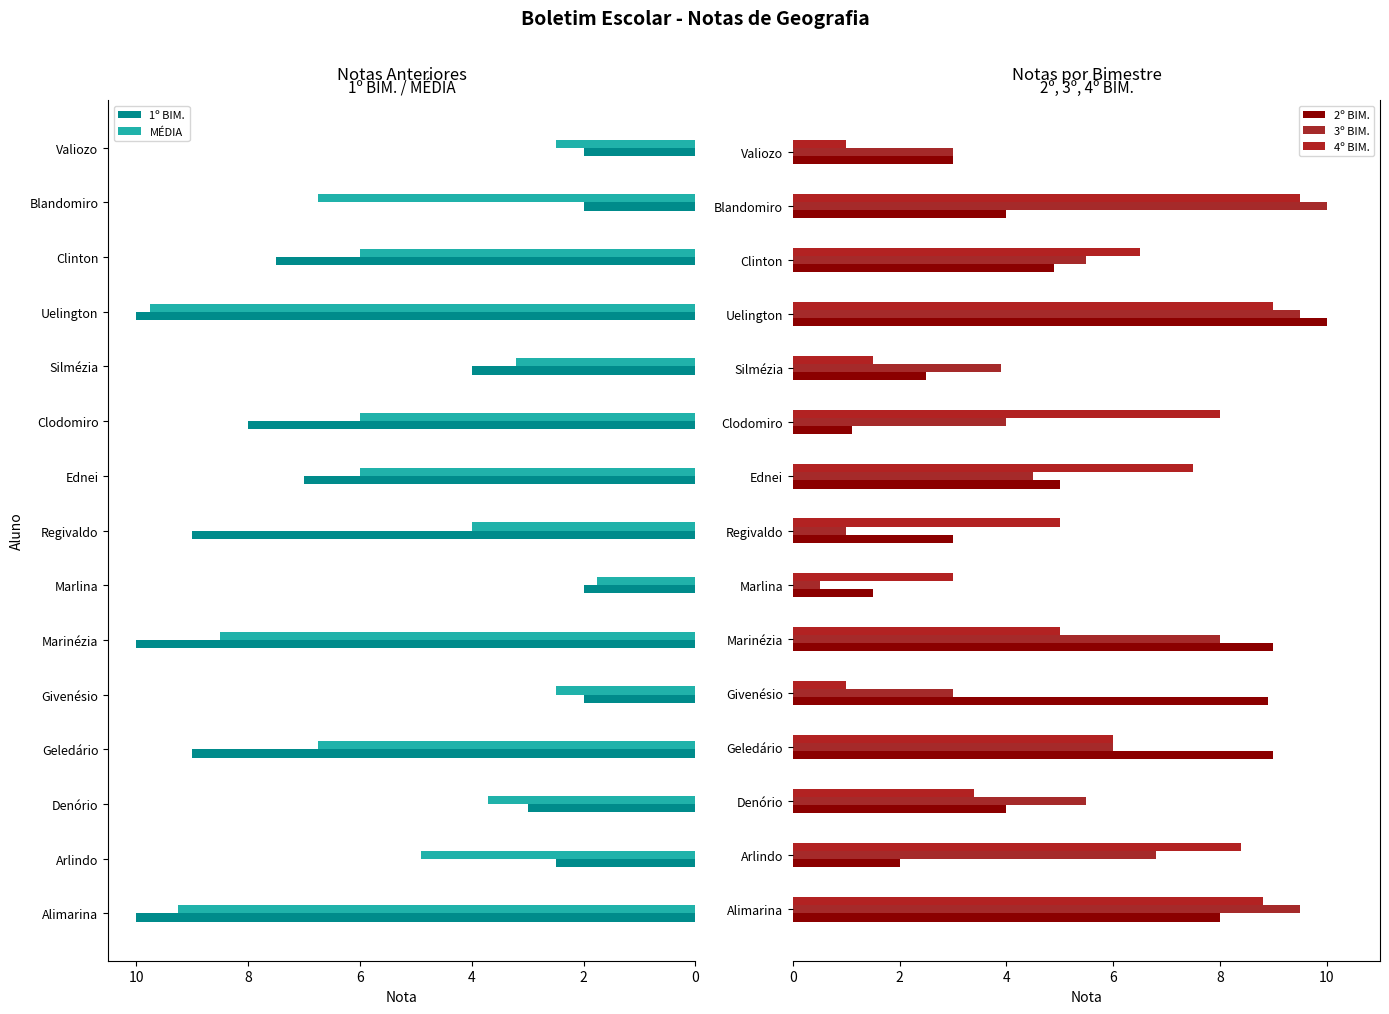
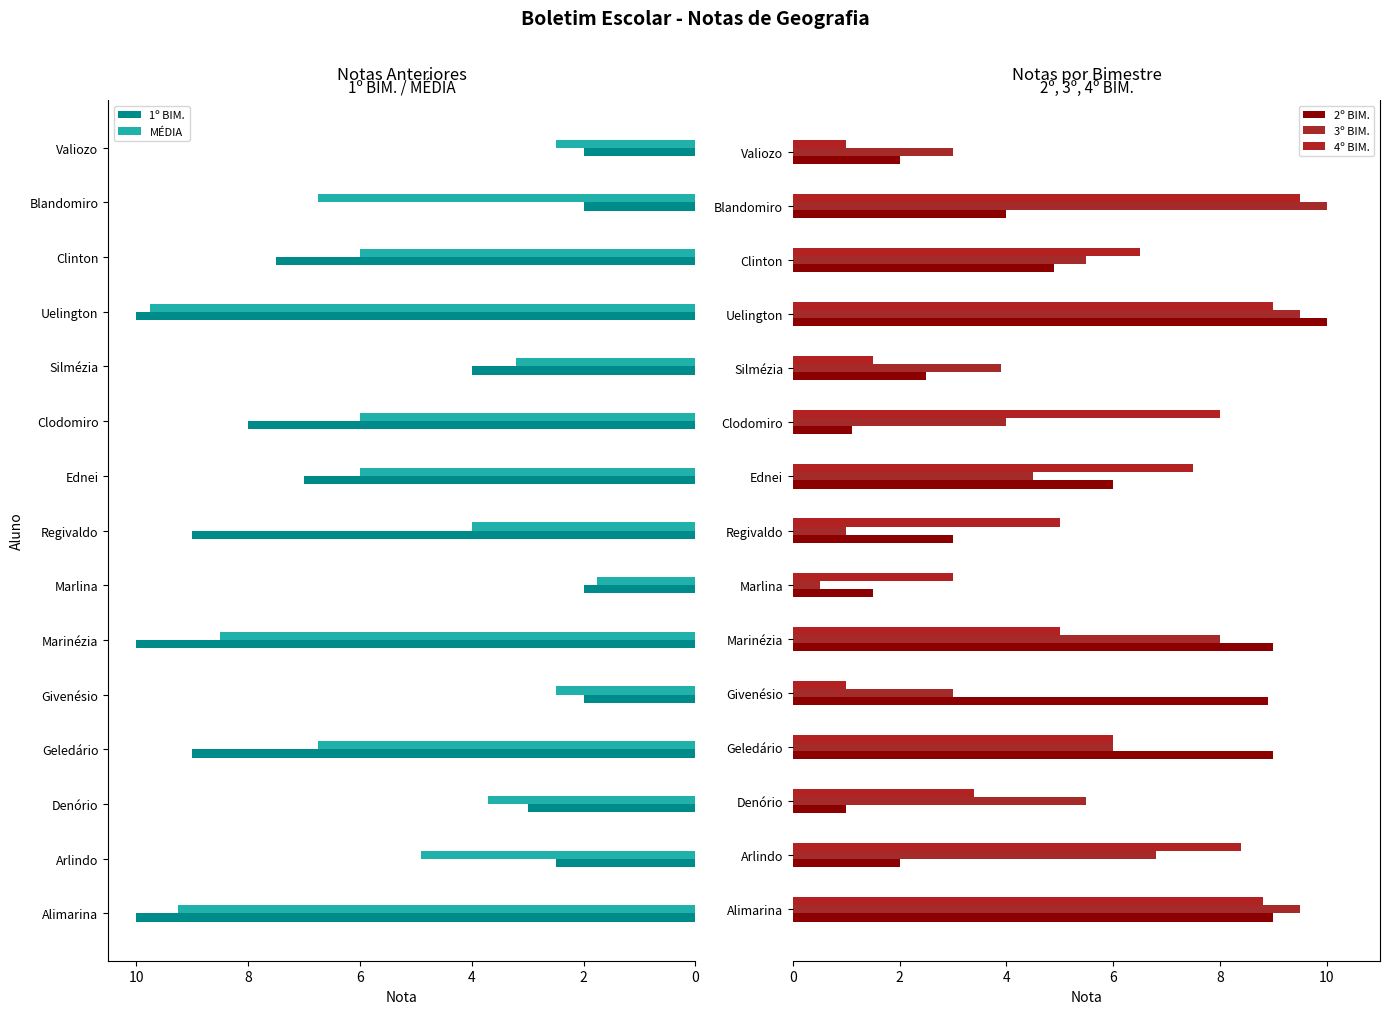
2º, 3º, 4º BIM., 2º BIM., Valiozo: 3 -> 2
2º, 3º, 4º BIM., 2º BIM., Ednei: 5 -> 6
2º, 3º, 4º BIM., 2º BIM., Denório: 4 -> 1
2º, 3º, 4º BIM., 2º BIM., Alimarina: 8 -> 9
